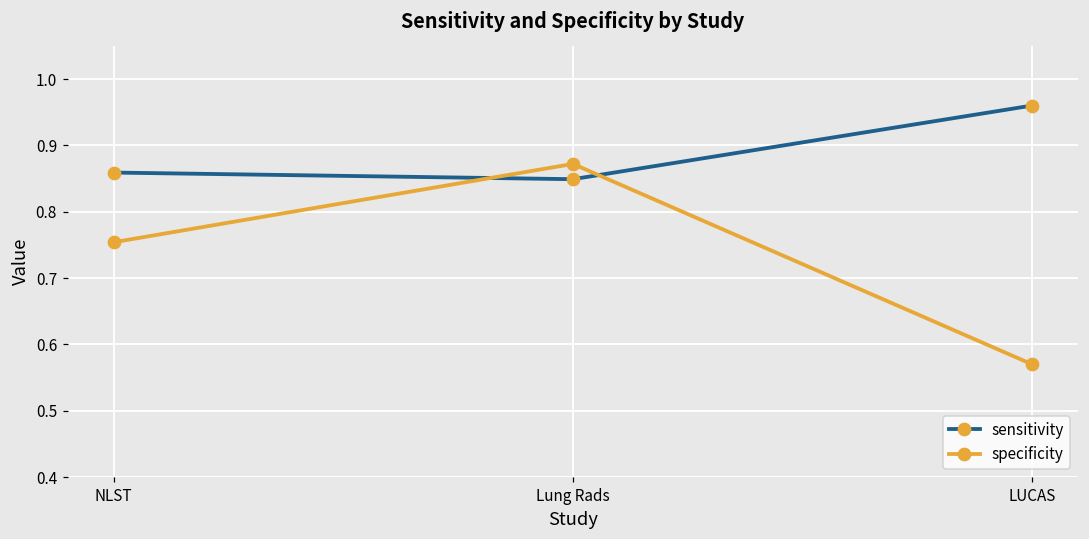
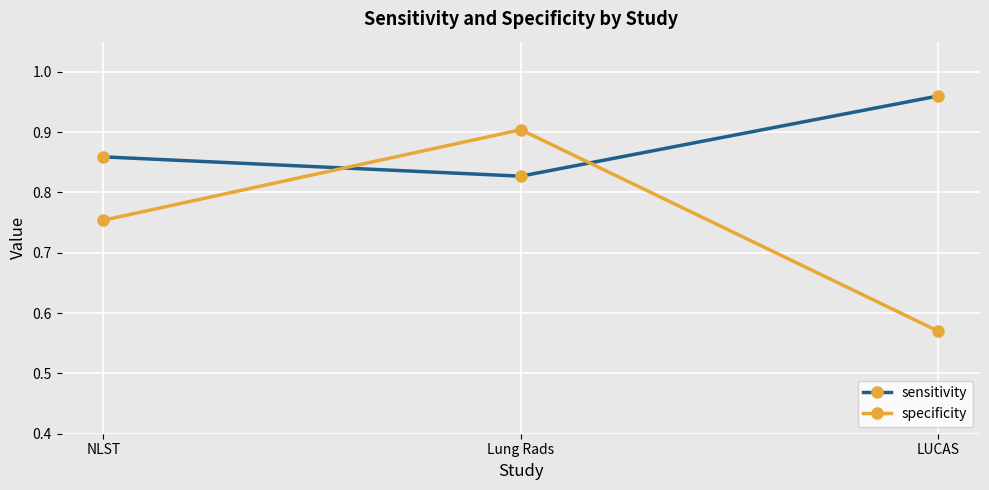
sensitivity, Lung Rads: 0.85 -> 0.83
specificity, Lung Rads: 0.87 -> 0.90
